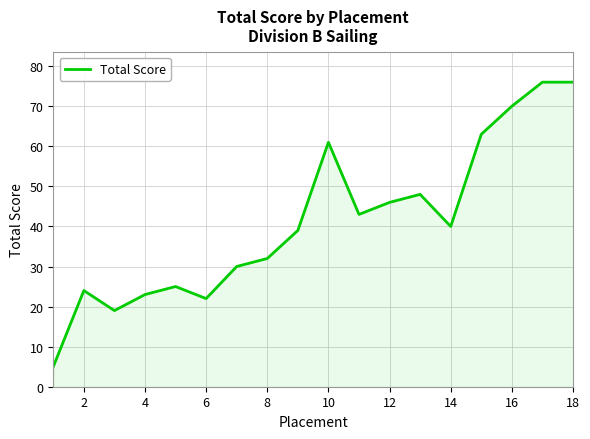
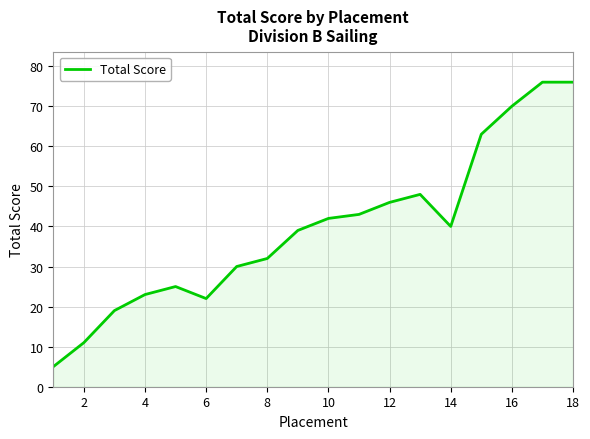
2: 24 -> 11
10: 61 -> 42
